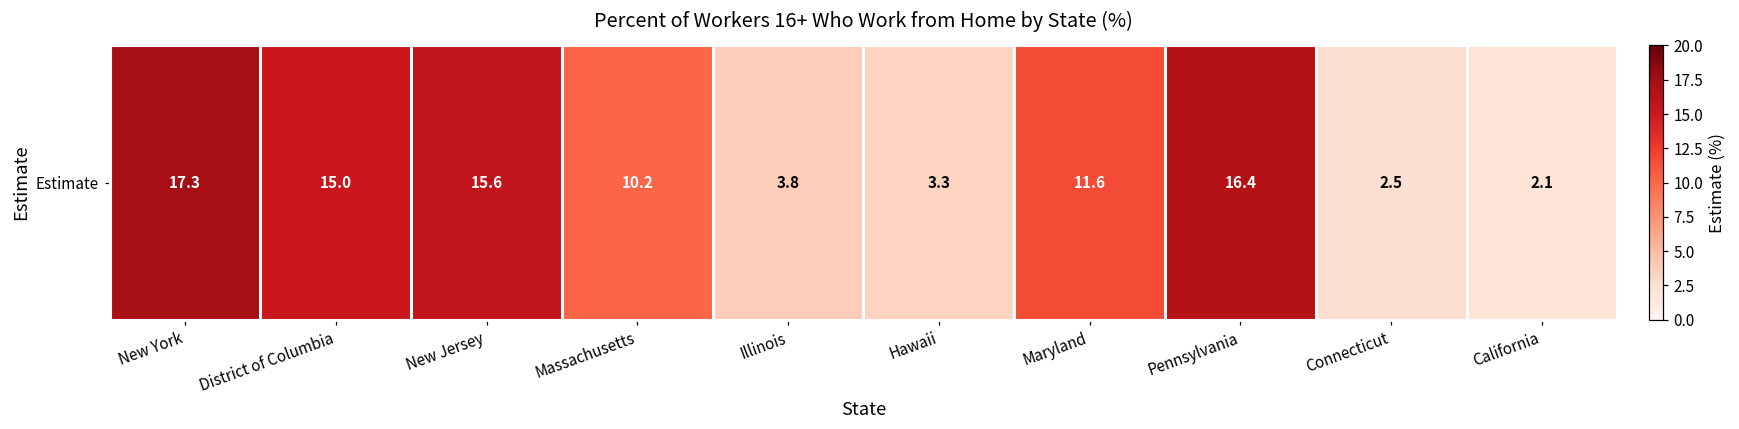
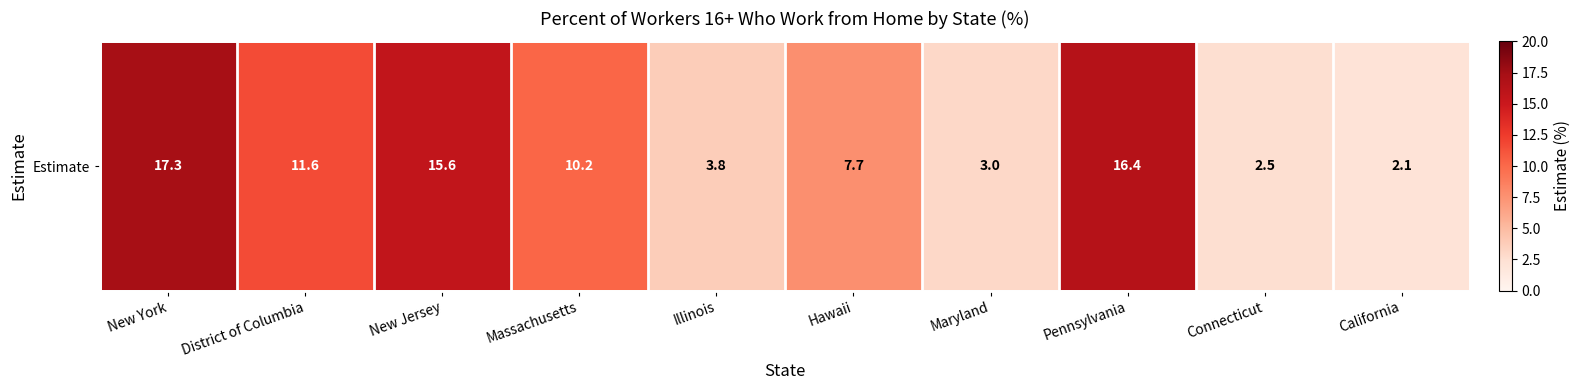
Estimate, District of Columbia: 15.0 -> 11.6
Estimate, Hawaii: 3.3 -> 7.7
Estimate, Maryland: 11.6 -> 3.0
